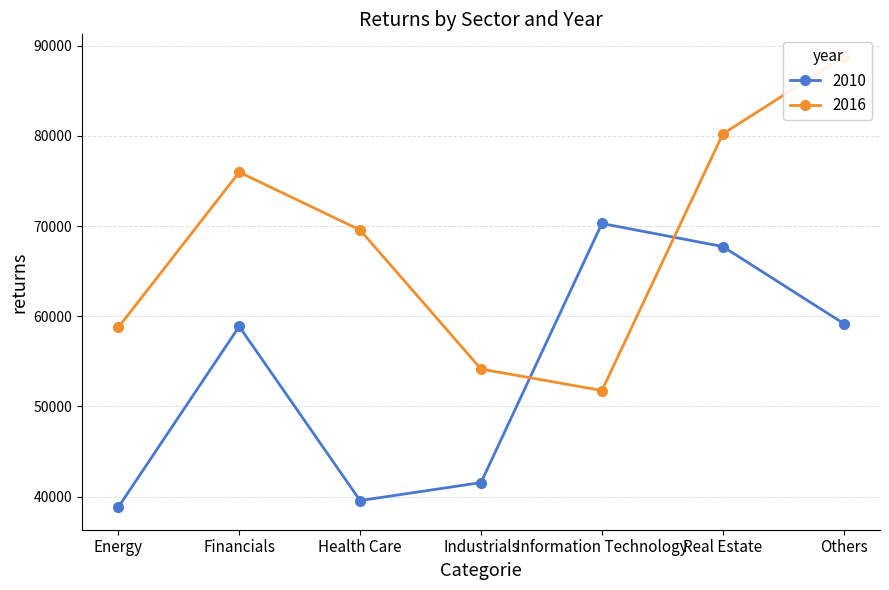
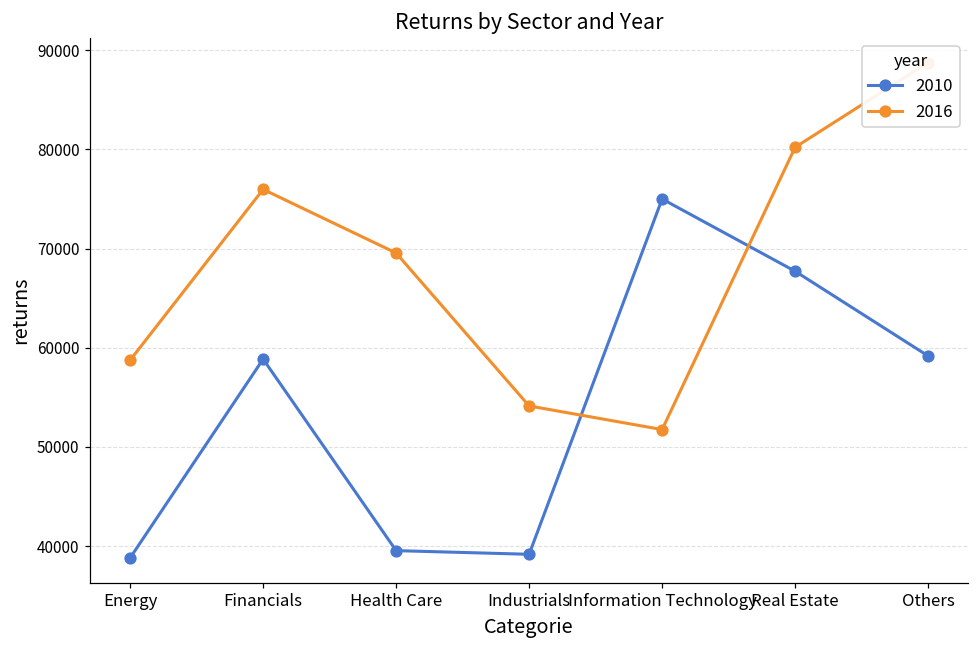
2010, Industrials: 42000 -> 39000
2010, Information Technology: 70000 -> 75000
